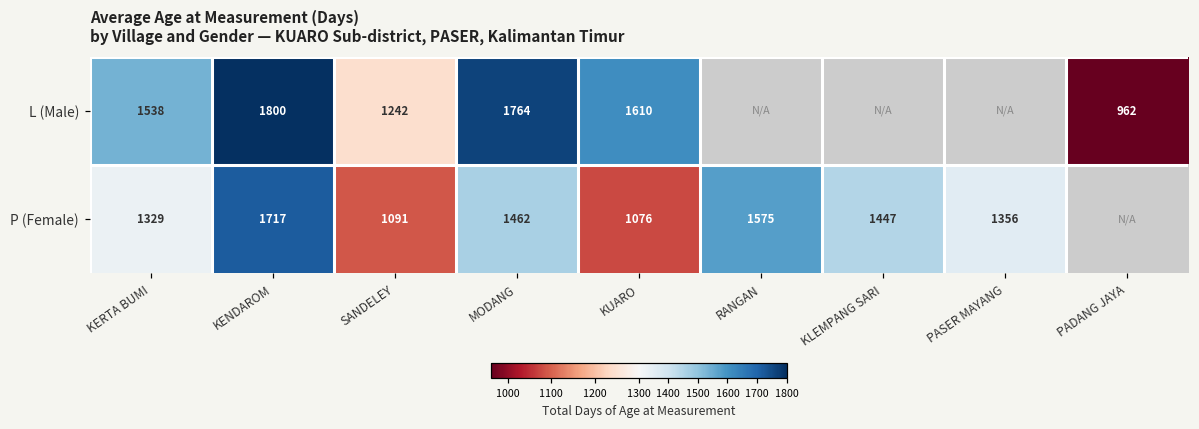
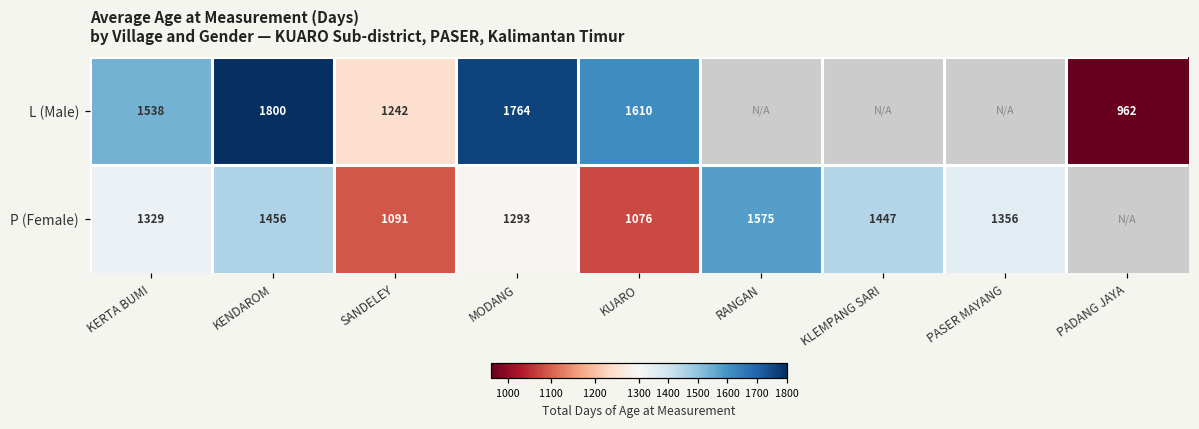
P (Female), KENDAROM: 1717 -> 1456
P (Female), MODANG: 1462 -> 1293
